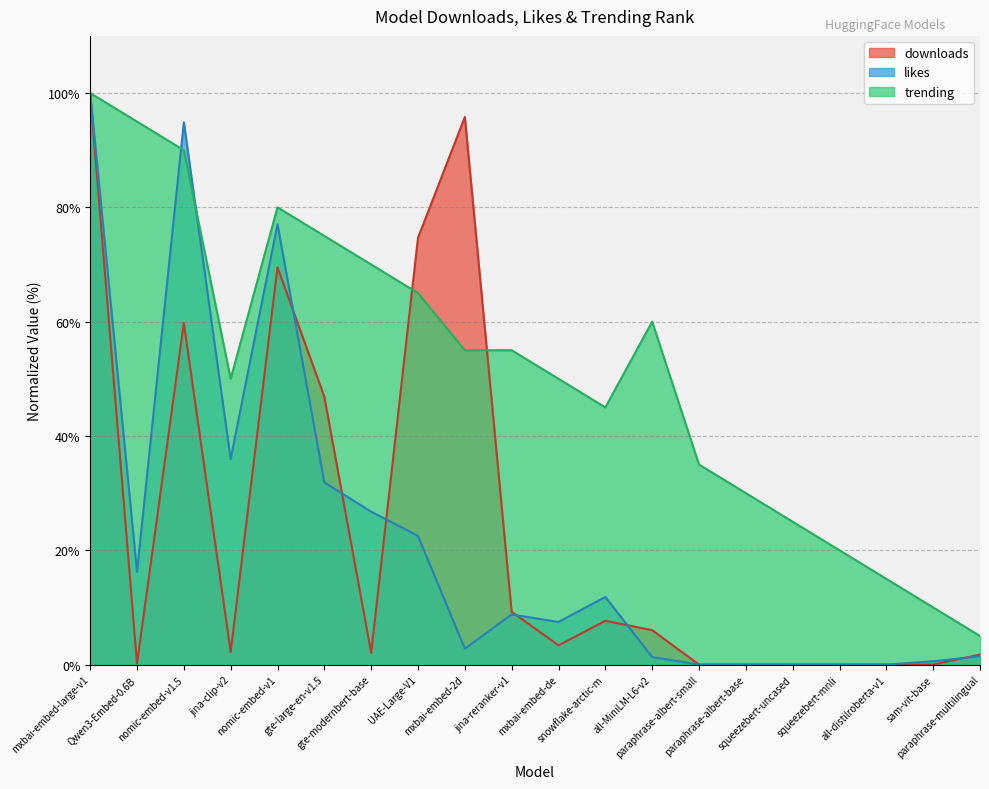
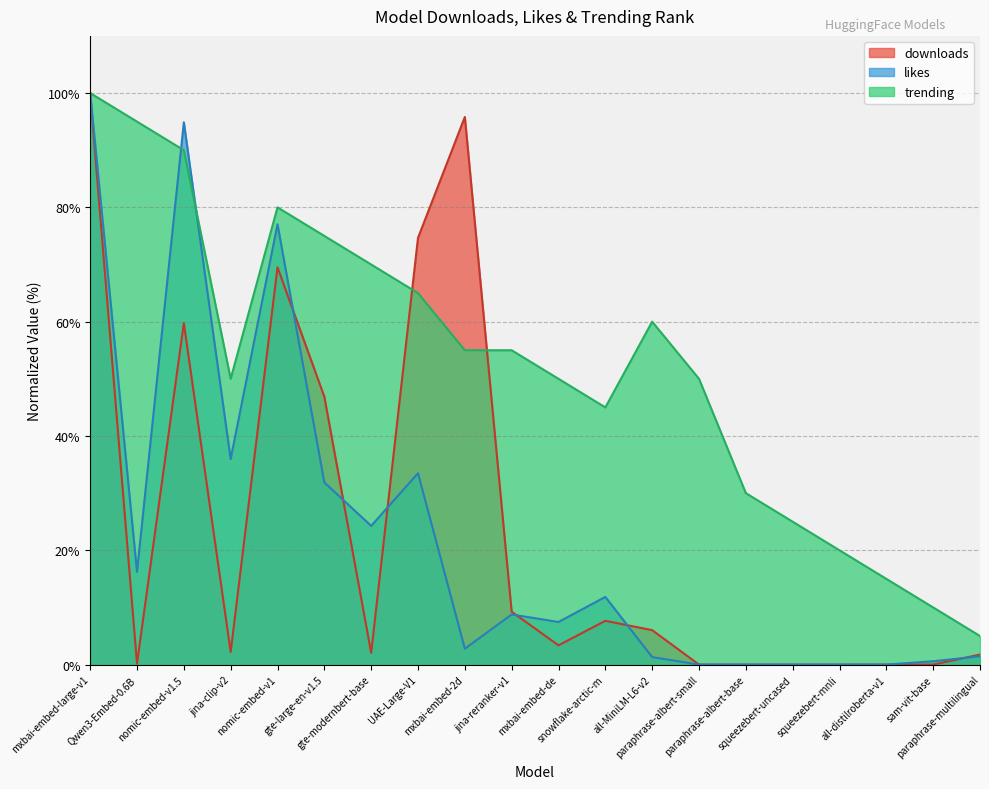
likes, gte-modernbert-base: 27% -> 24%
likes, UAE-Large-V1: 23% -> 33%
trending, paraphrase-albert-small: 35% -> 50%
